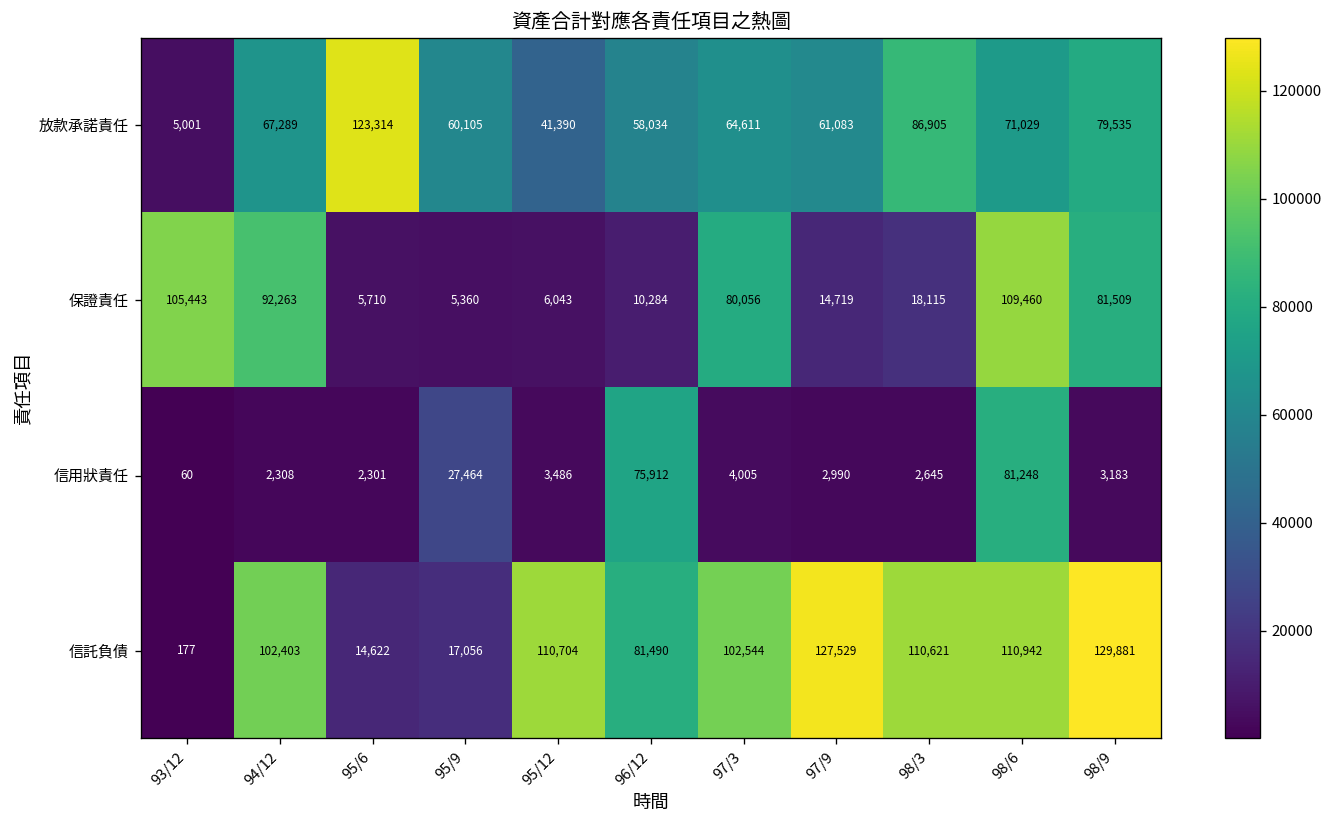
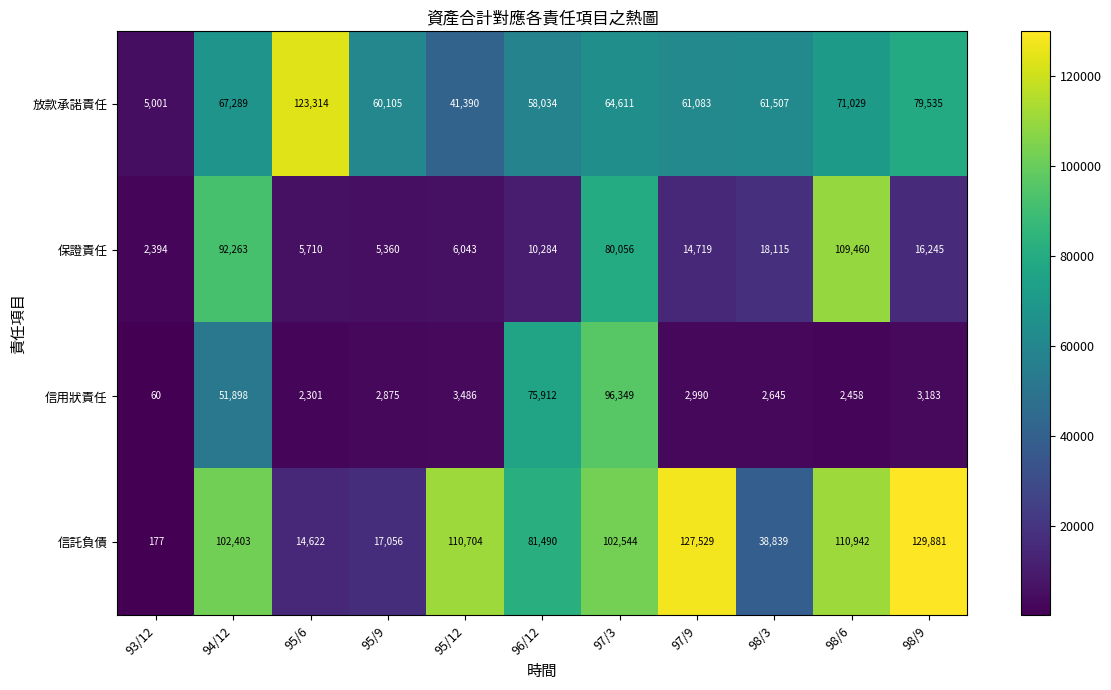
放款承諾責任, 98/3: 86,905 -> 61,507
保證責任, 93/12: 105,443 -> 2,394
保證責任, 98/9: 81,509 -> 16,245
信用狀責任, 94/12: 2,308 -> 51,898
信用狀責任, 95/9: 27,464 -> 2,875
信用狀責任, 97/3: 4,005 -> 96,349
信用狀責任, 98/6: 81,248 -> 2,458
信託負債, 98/3: 110,621 -> 38,839
